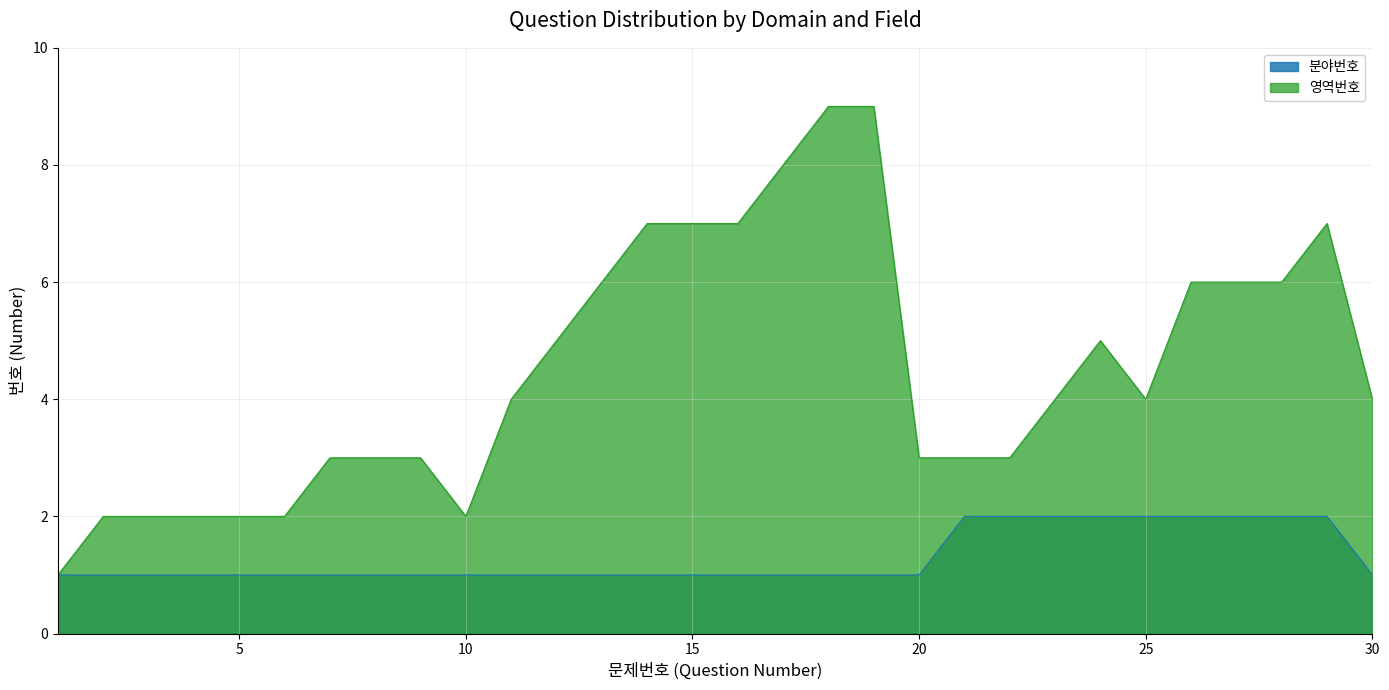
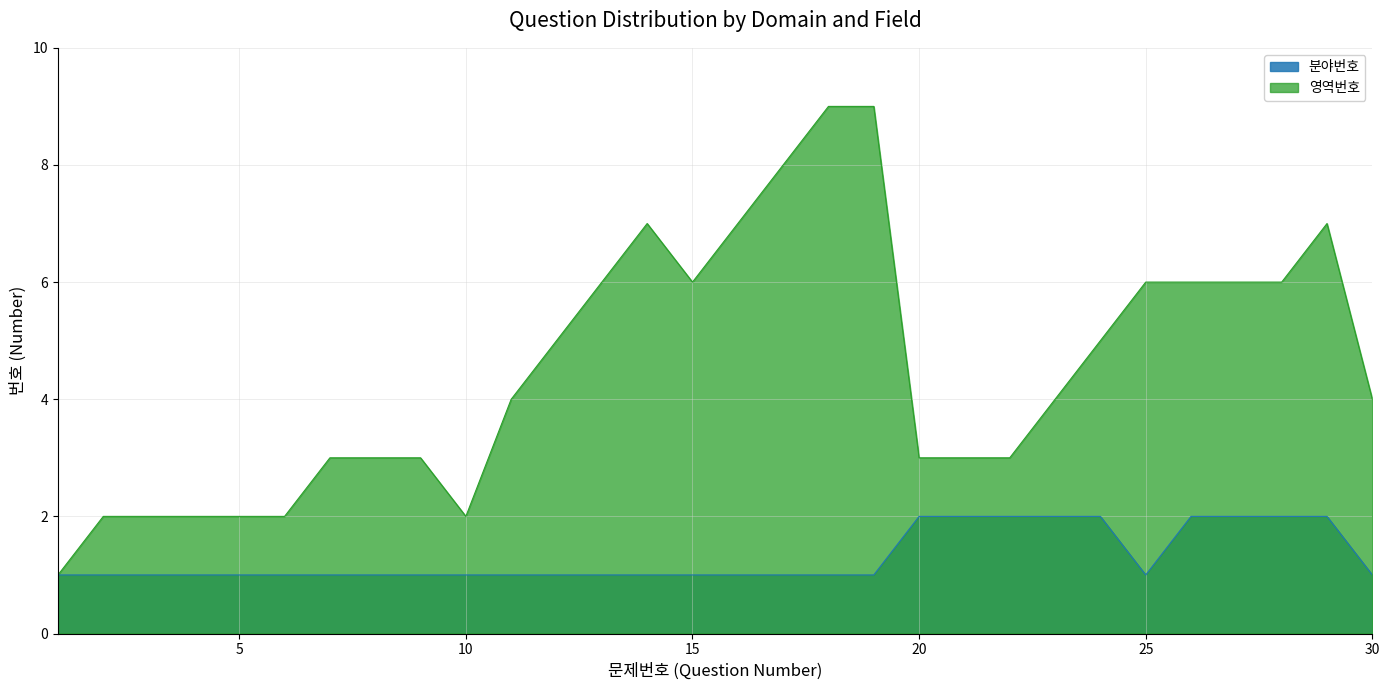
영역번호, 15: 7 -> 6
분야번호, 20: 1 -> 2
분야번호, 25: 2 -> 1
영역번호, 25: 4 -> 6
